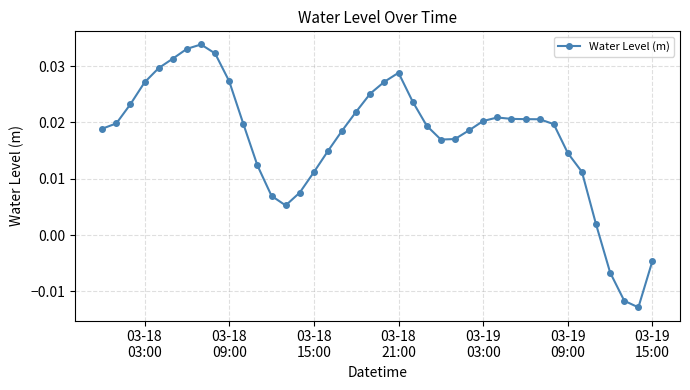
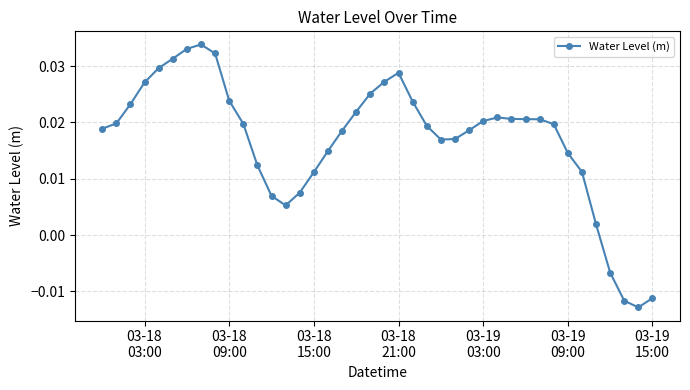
03-18 09:00: 0.027 -> 0.024
03-19 15:00: -0.005 -> -0.011
